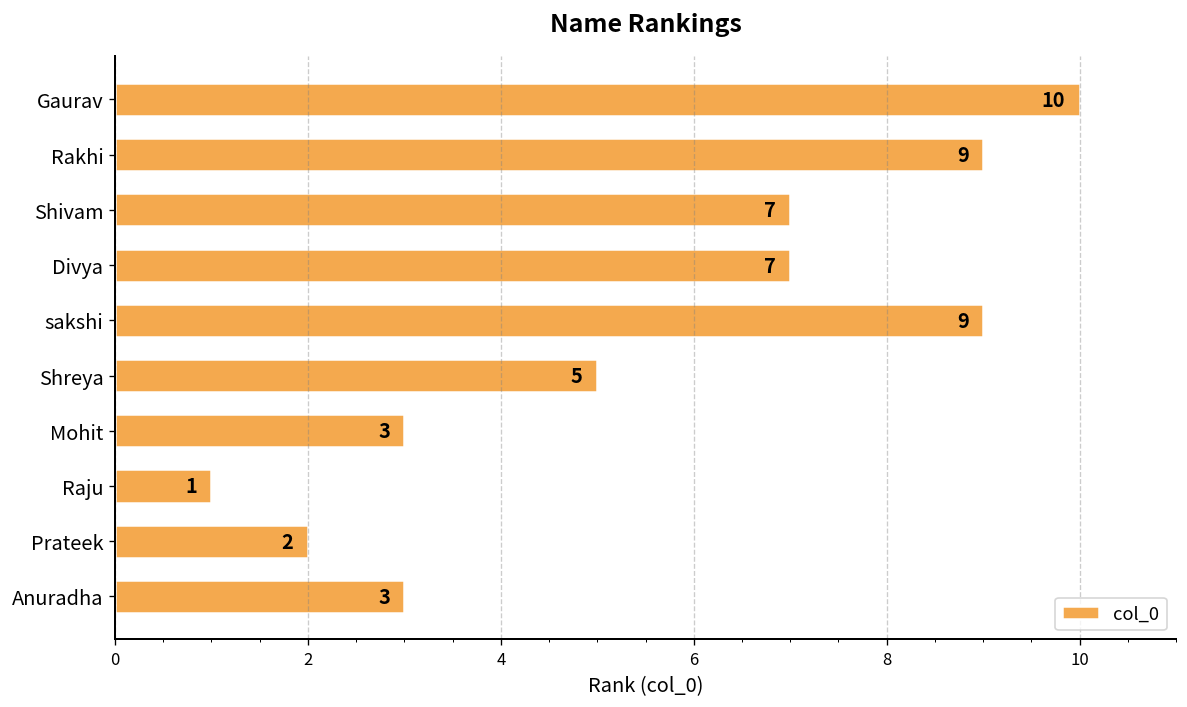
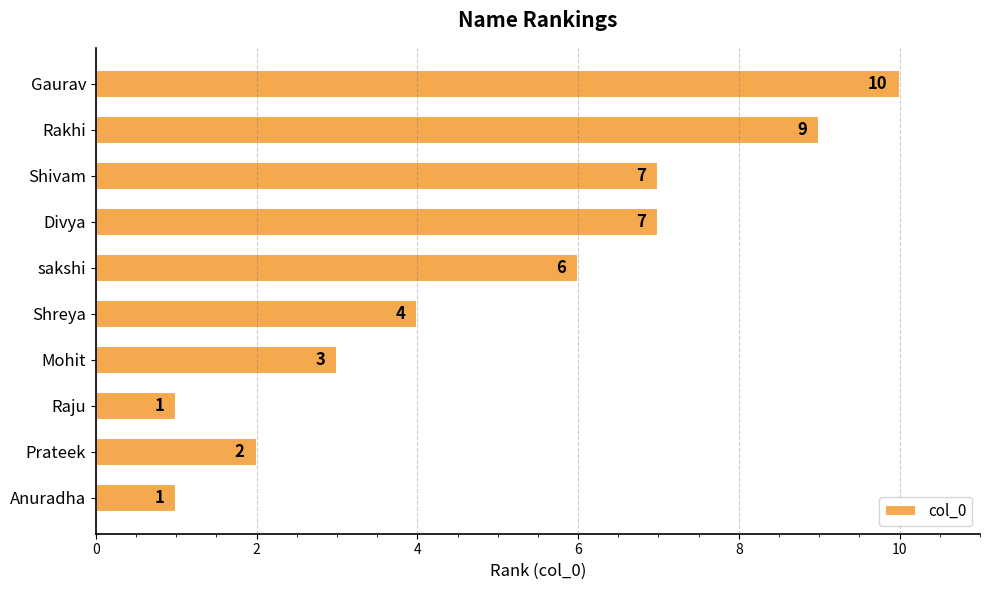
sakshi: 9 -> 6
Shreya: 5 -> 4
Anuradha: 3 -> 1
